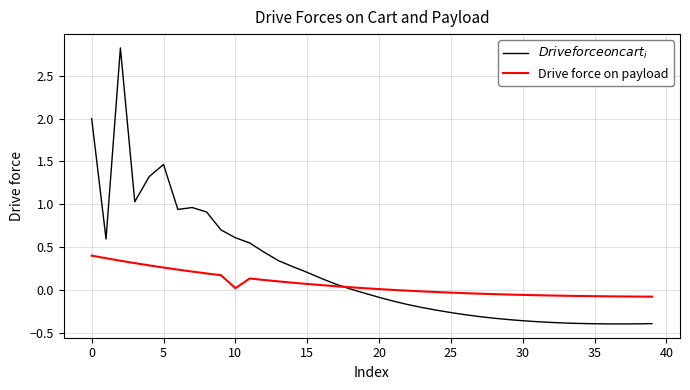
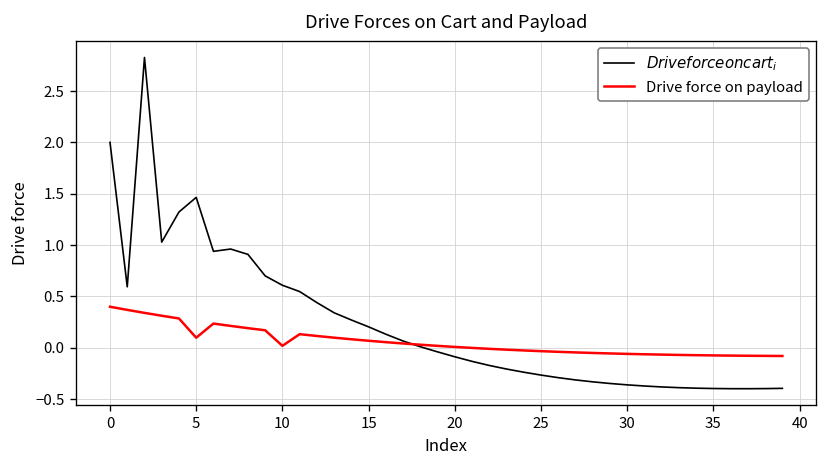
Drive force on payload, 5: 0.3 -> 0.1
